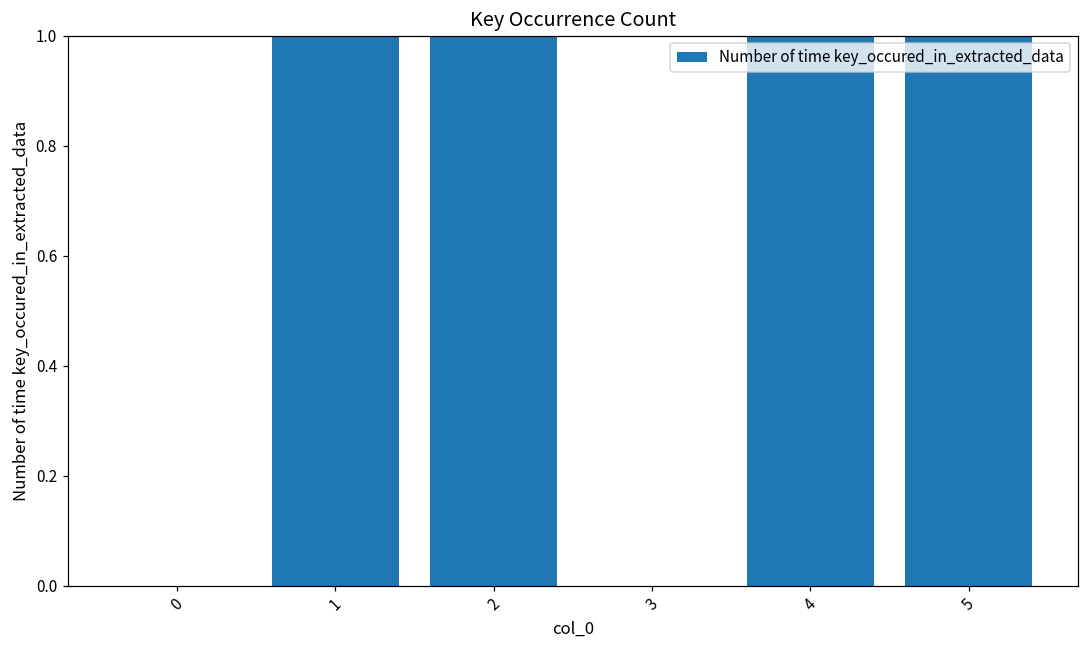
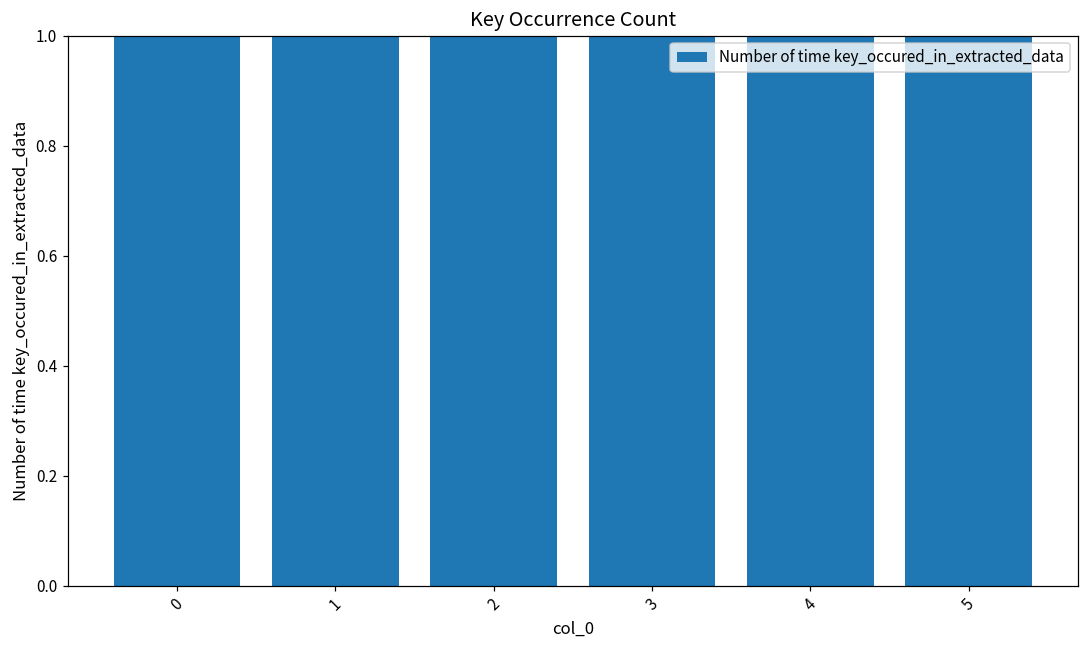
0: 0 -> 1
3: 0 -> 1
